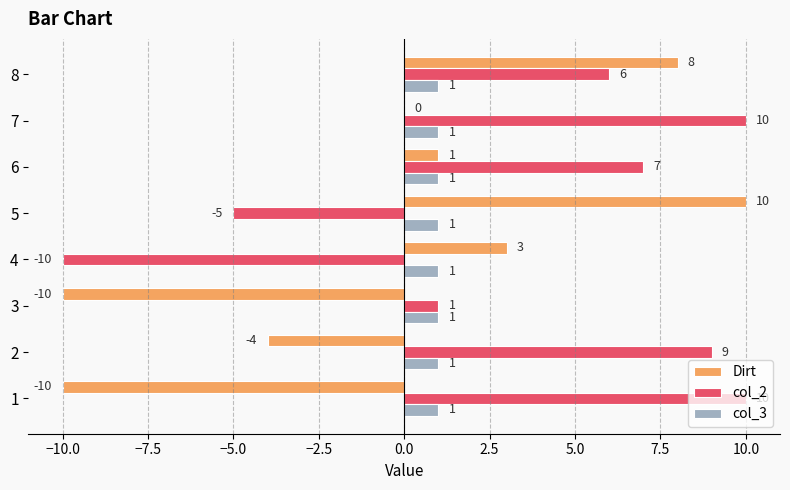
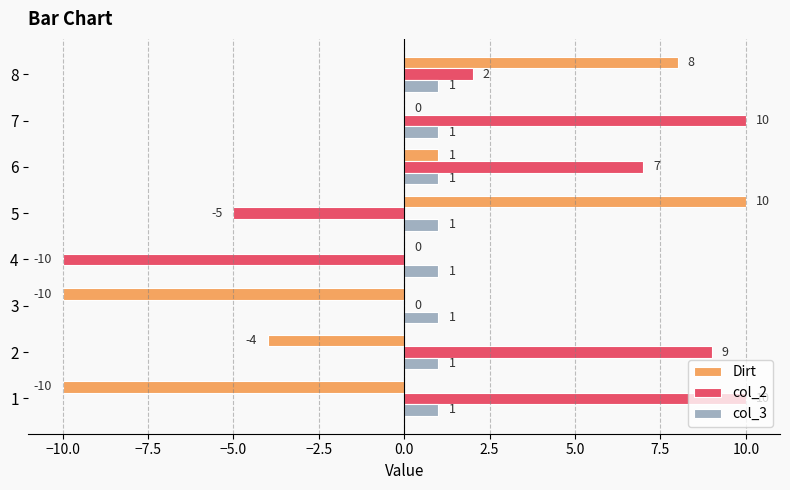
col_2, 8: 6 -> 2
Dirt, 4: 3 -> 0
col_2, 3: 1 -> 0
